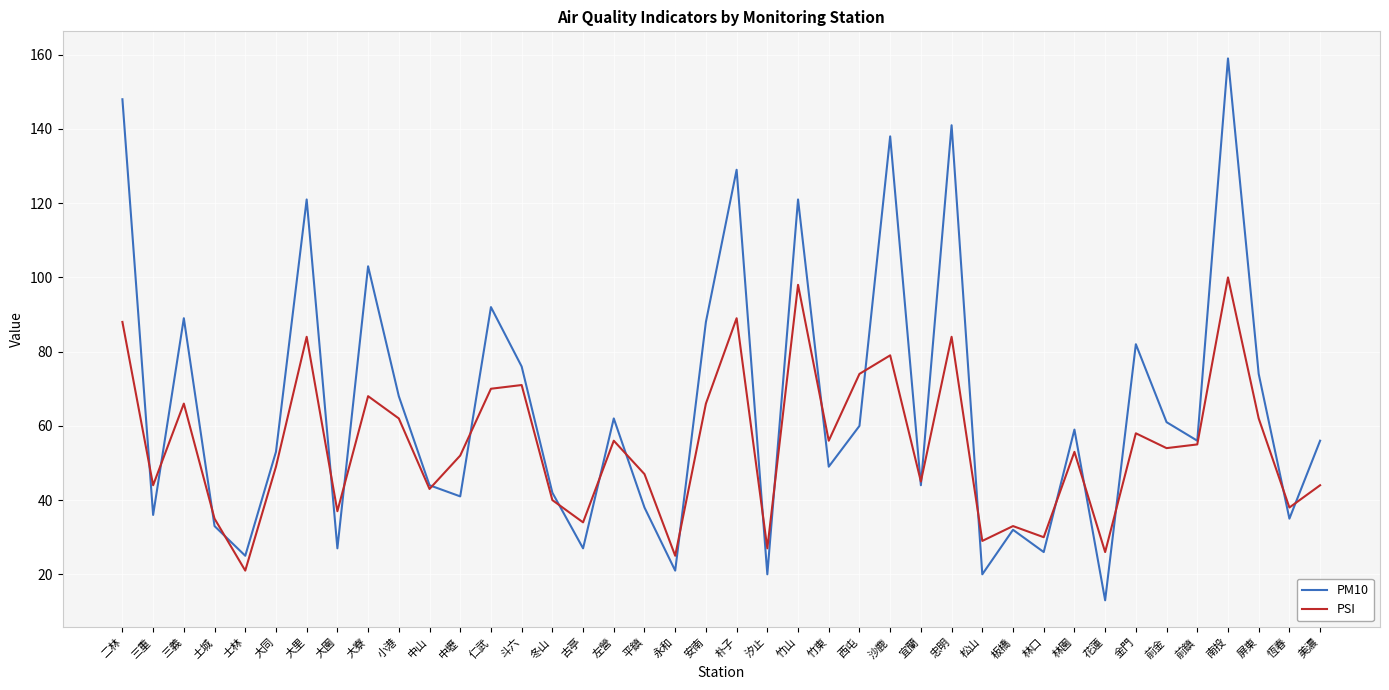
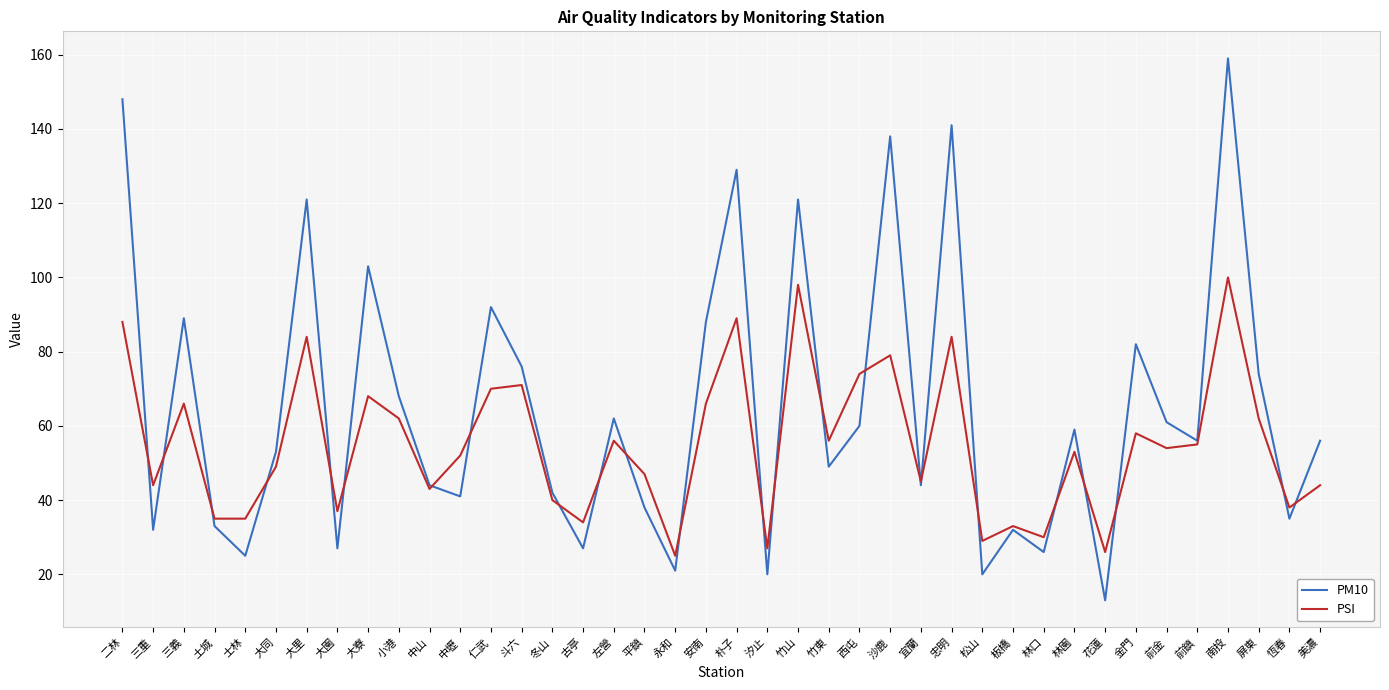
PM10, 三重: 36 -> 32
PSI, 士林: 21 -> 35
